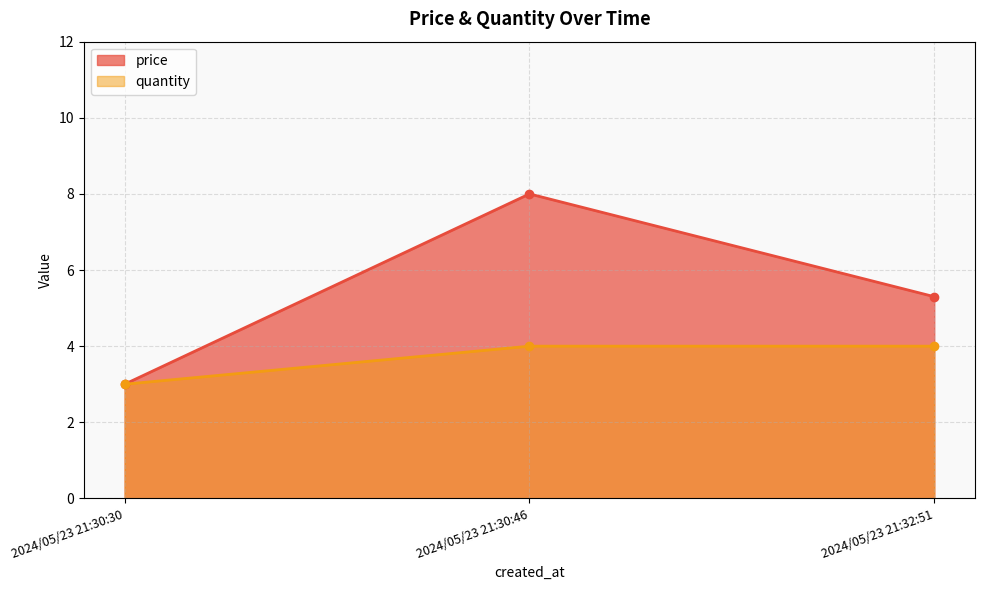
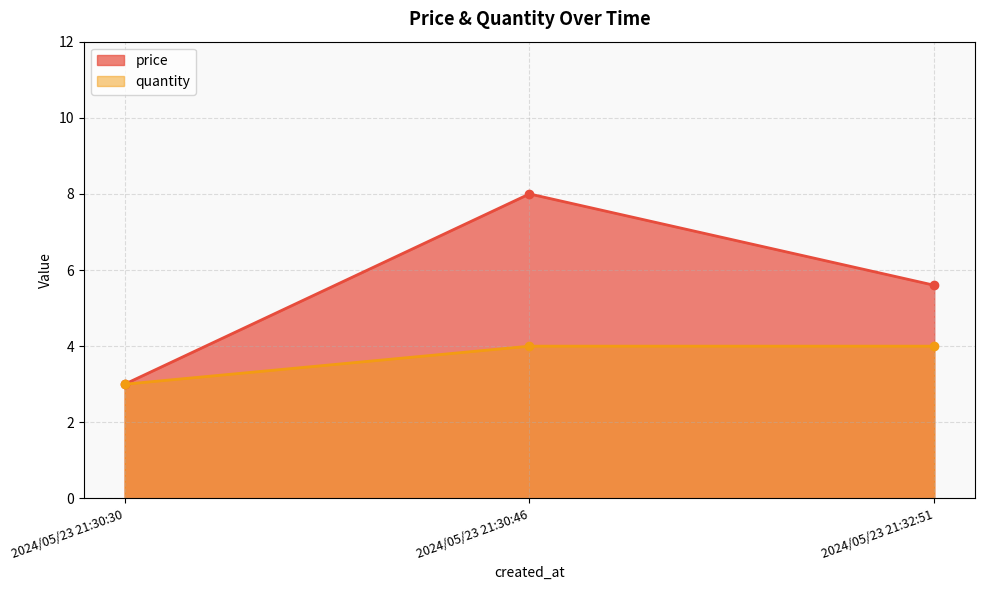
price, 2024/05/23 21:32:51: 5.3 -> 5.6
